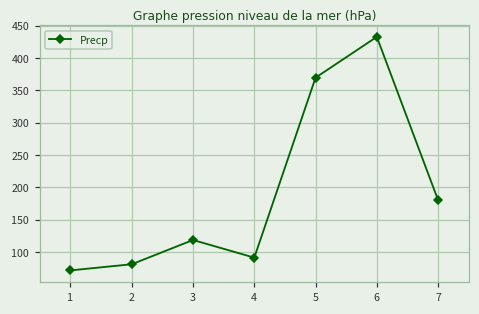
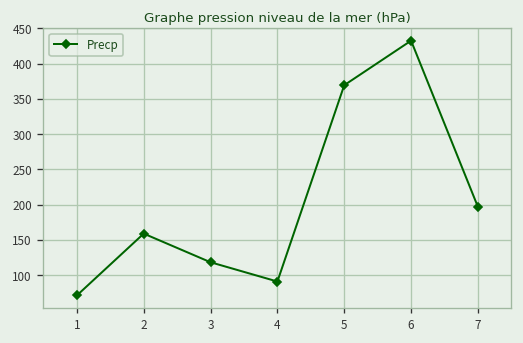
2: 80 -> 160
7: 180 -> 200
